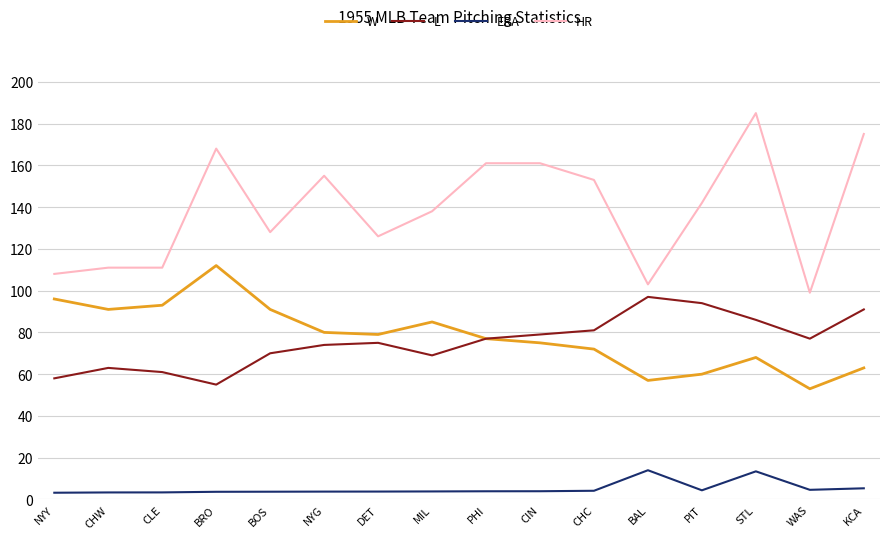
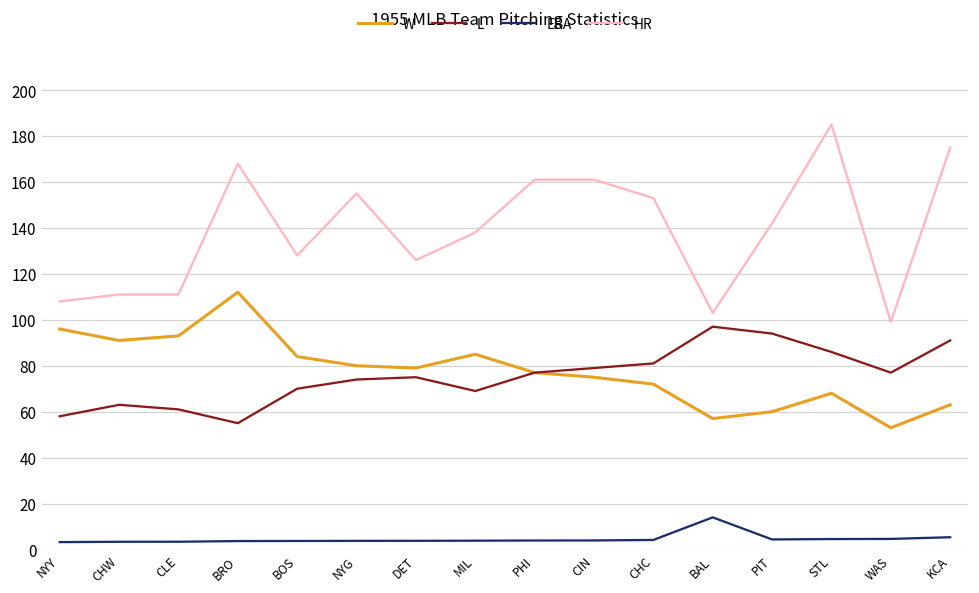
W, BOS: 91 -> 84
ERA, STL: 13 -> 5
